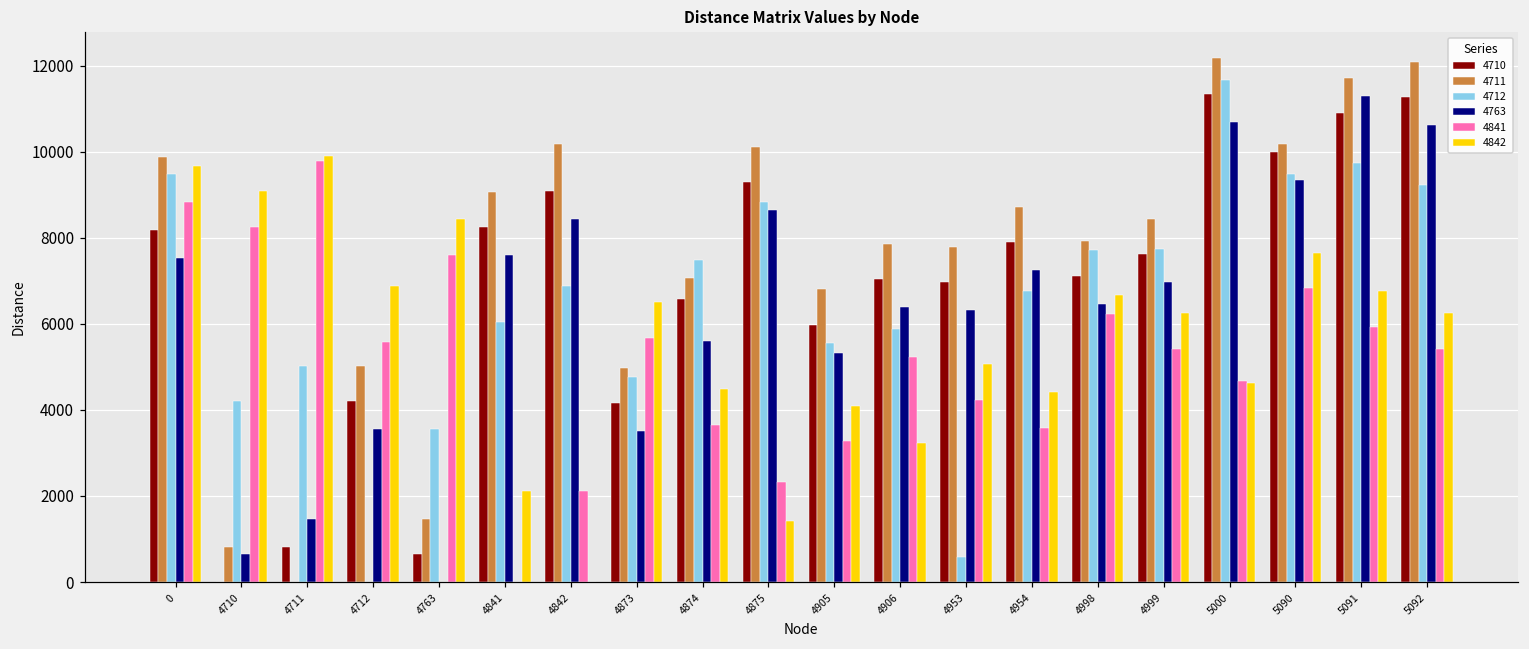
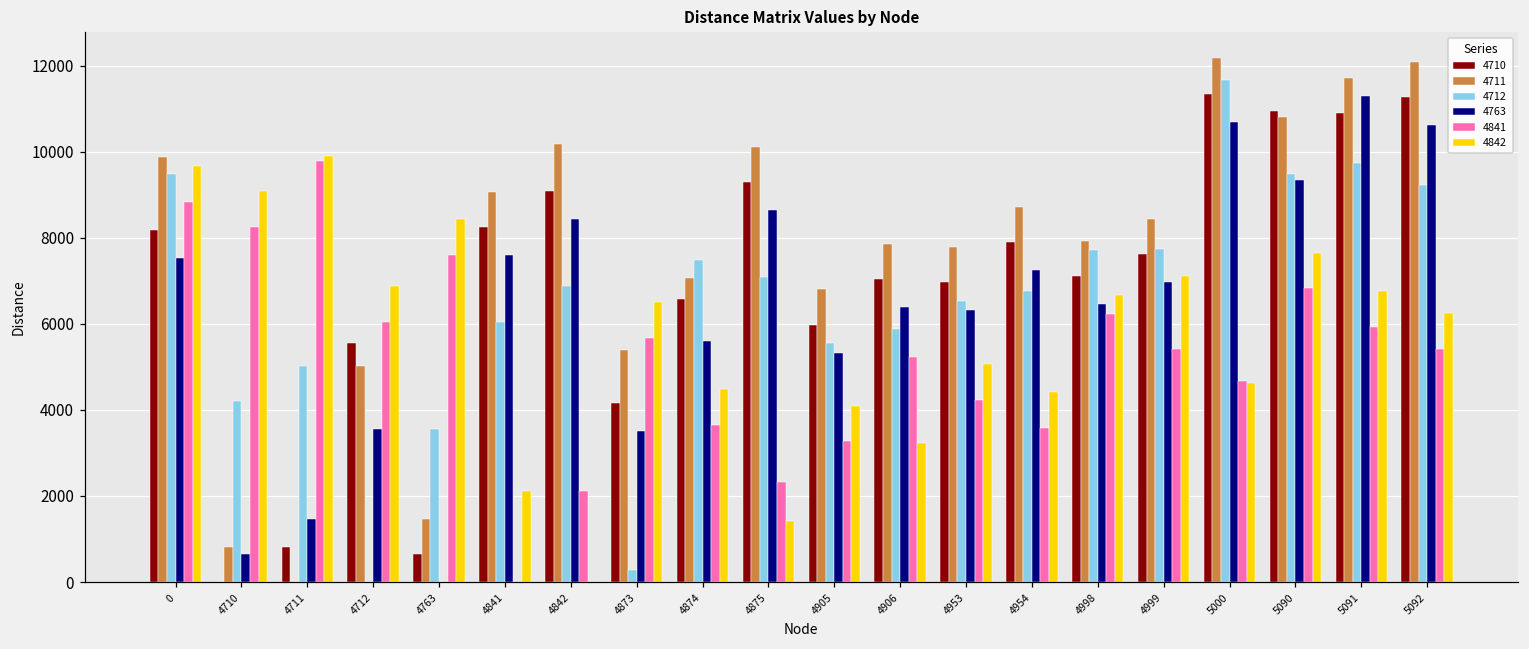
4710, 4712: 4200 -> 5600
4841, 4712: 5600 -> 6000
4711, 4873: 5000 -> 5400
4712, 4873: 4800 -> 300
4712, 4875: 8800 -> 7100
4712, 4953: 600 -> 6500
4842, 4999: 6200 -> 7100
4710, 5090: 10000 -> 10900
4711, 5090: 10200 -> 10800
